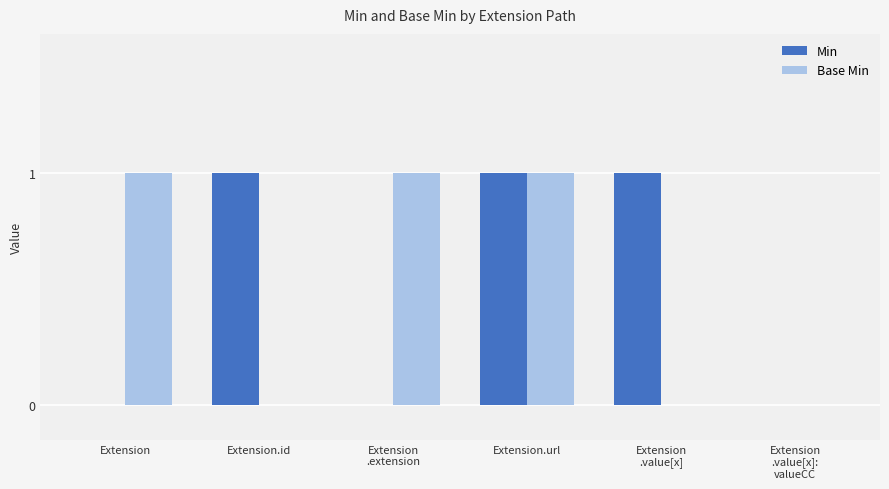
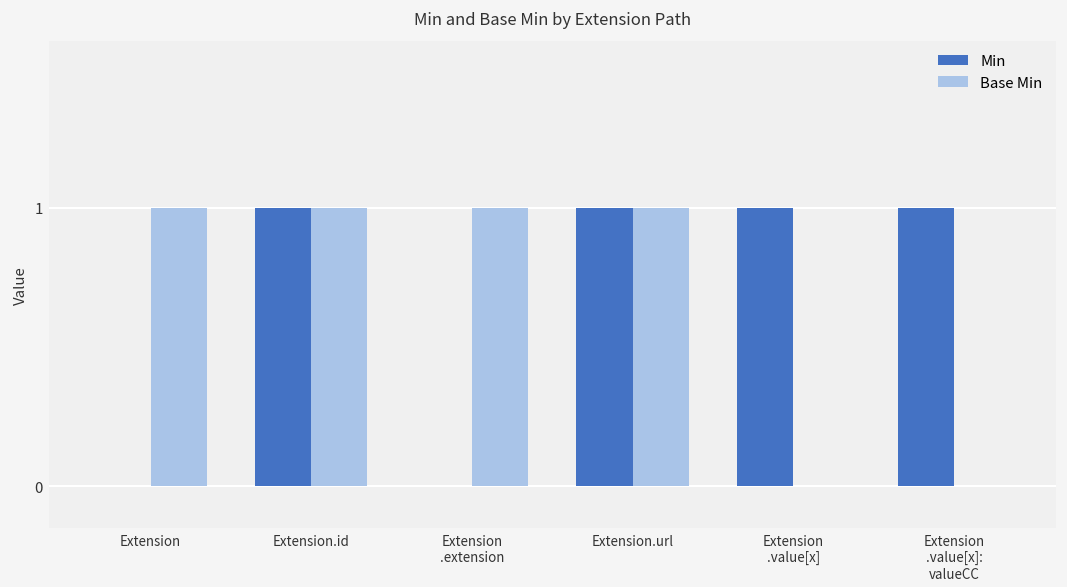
Base Min, Extension.id: 0 -> 1
Min, Extension .value[x]: valueCC: 0 -> 1
